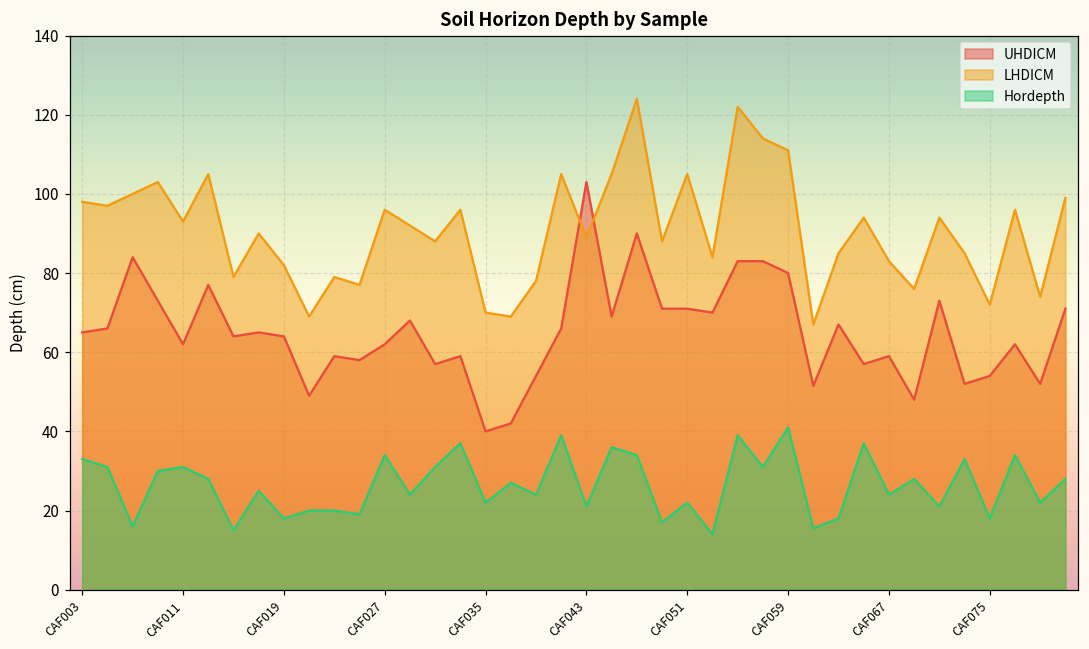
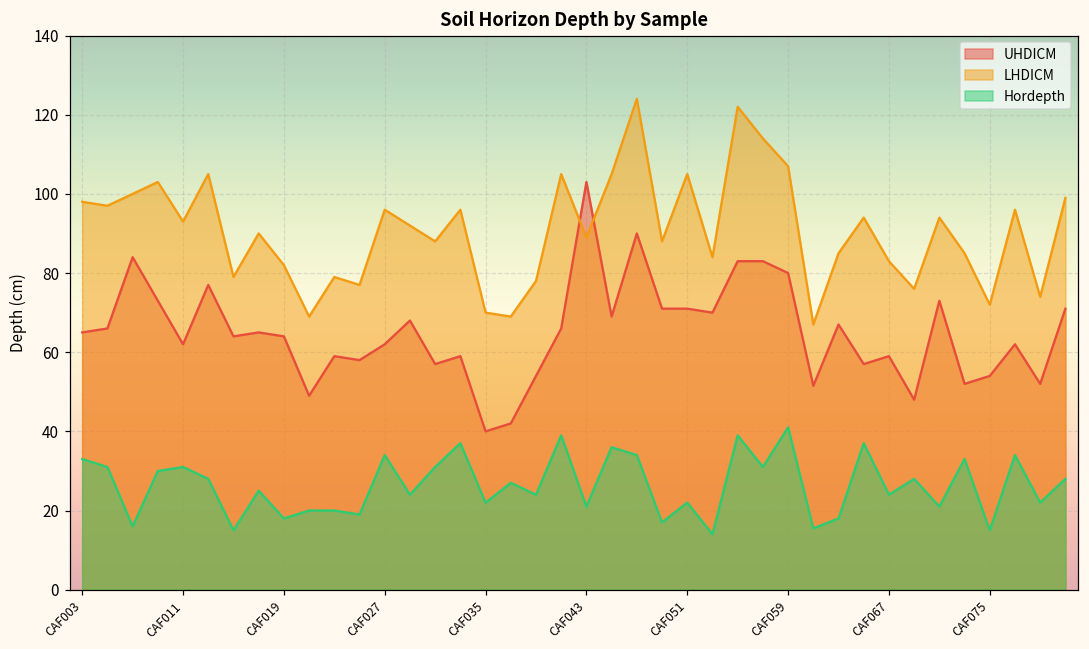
LHDICM, CAF059: 111 -> 107
Hordepth, CAF075: 18 -> 15
